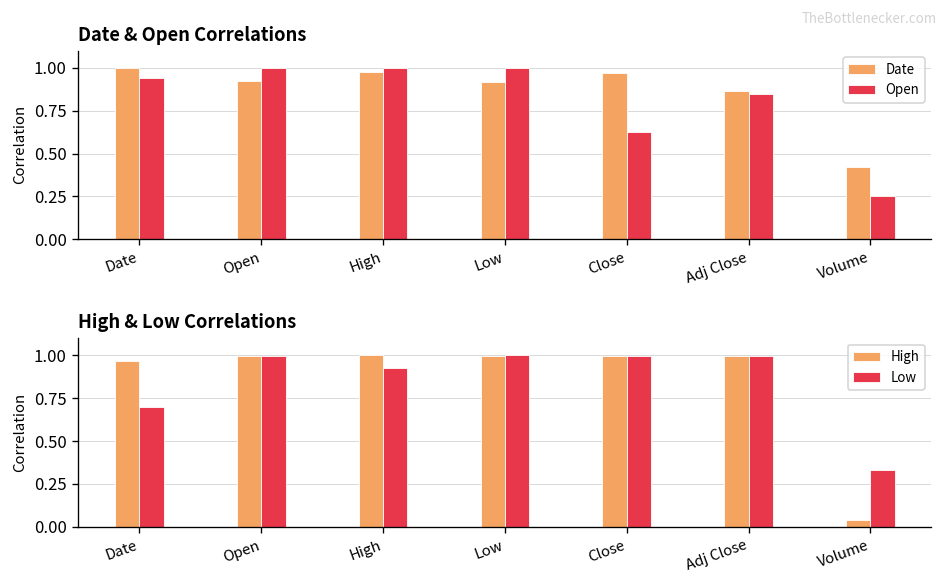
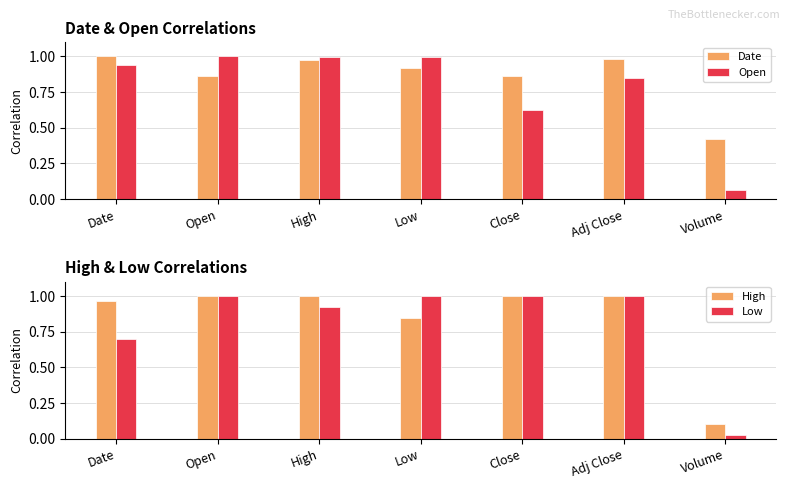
Date & Open Correlations, Date, Open: 0.92 -> 0.86
Date & Open Correlations, Date, Close: 0.97 -> 0.86
Date & Open Correlations, Date, Adj Close: 0.87 -> 0.98
Date & Open Correlations, Open, Volume: 0.25 -> 0.06
High & Low Correlations, High, Low: 1.00 -> 0.84
High & Low Correlations, High, Volume: 0.04 -> 0.11
High & Low Correlations, Low, Volume: 0.33 -> 0.03
